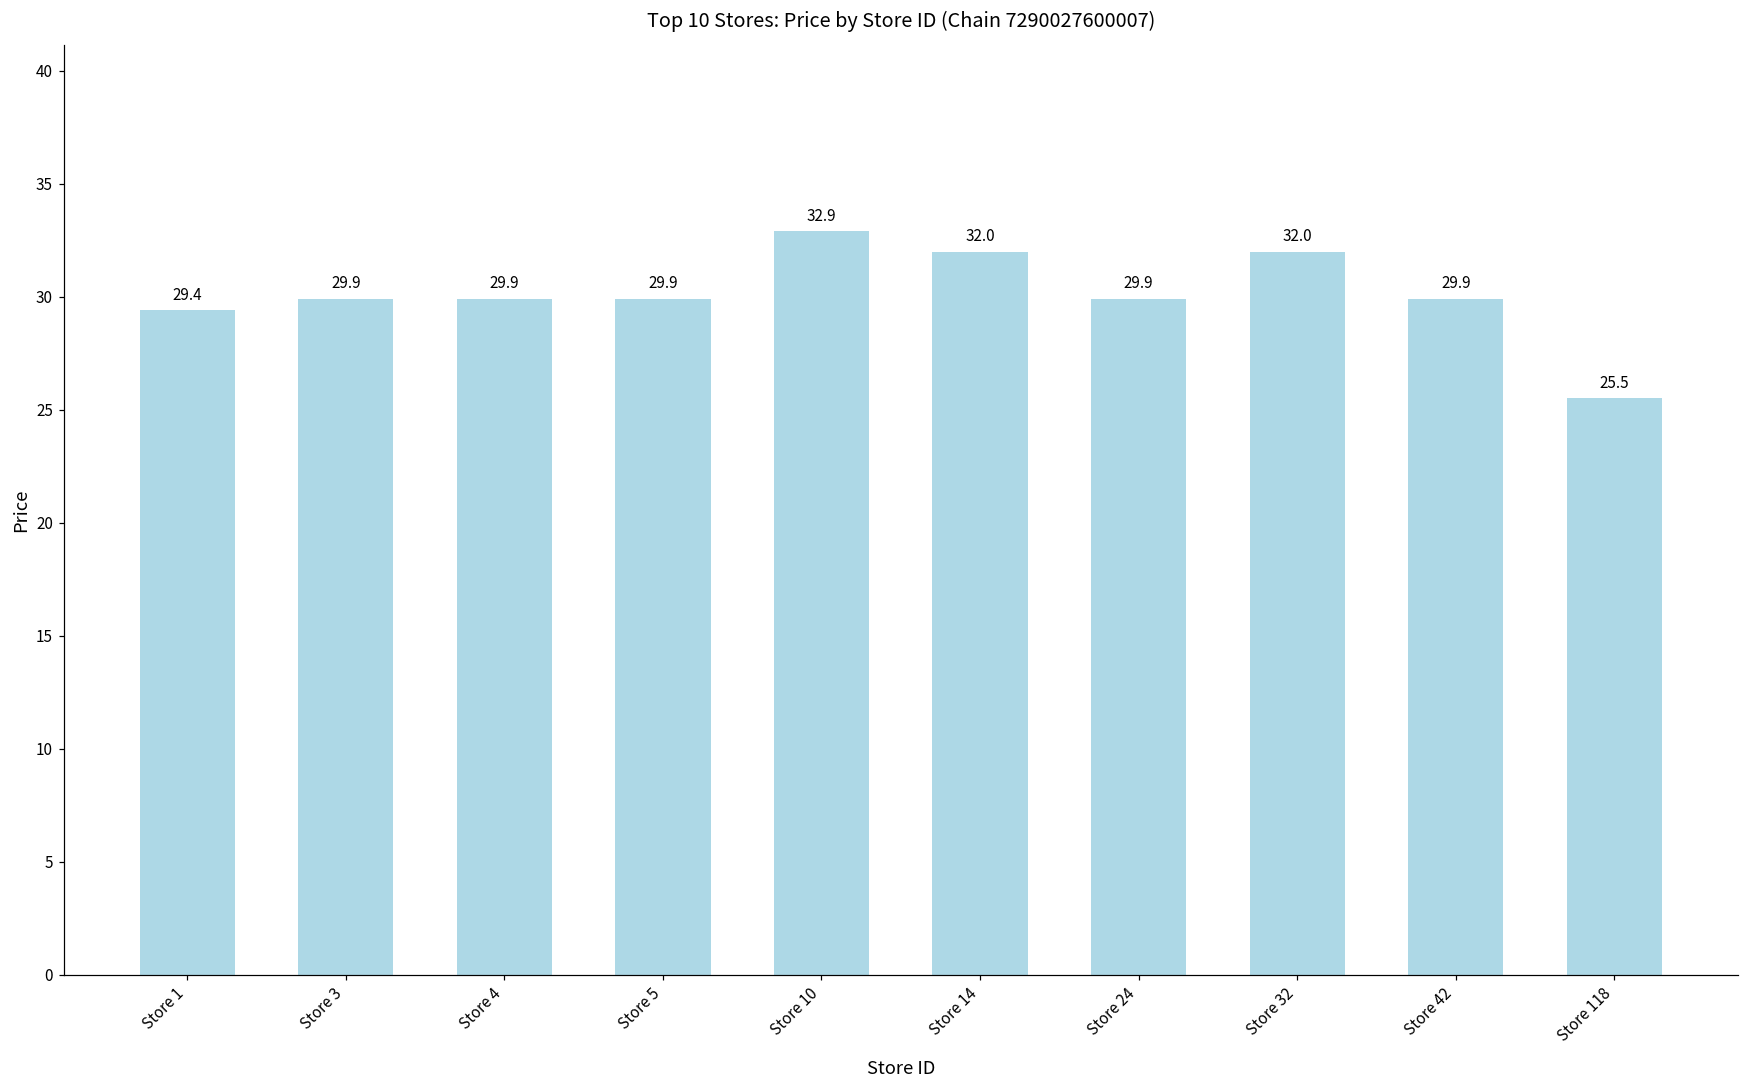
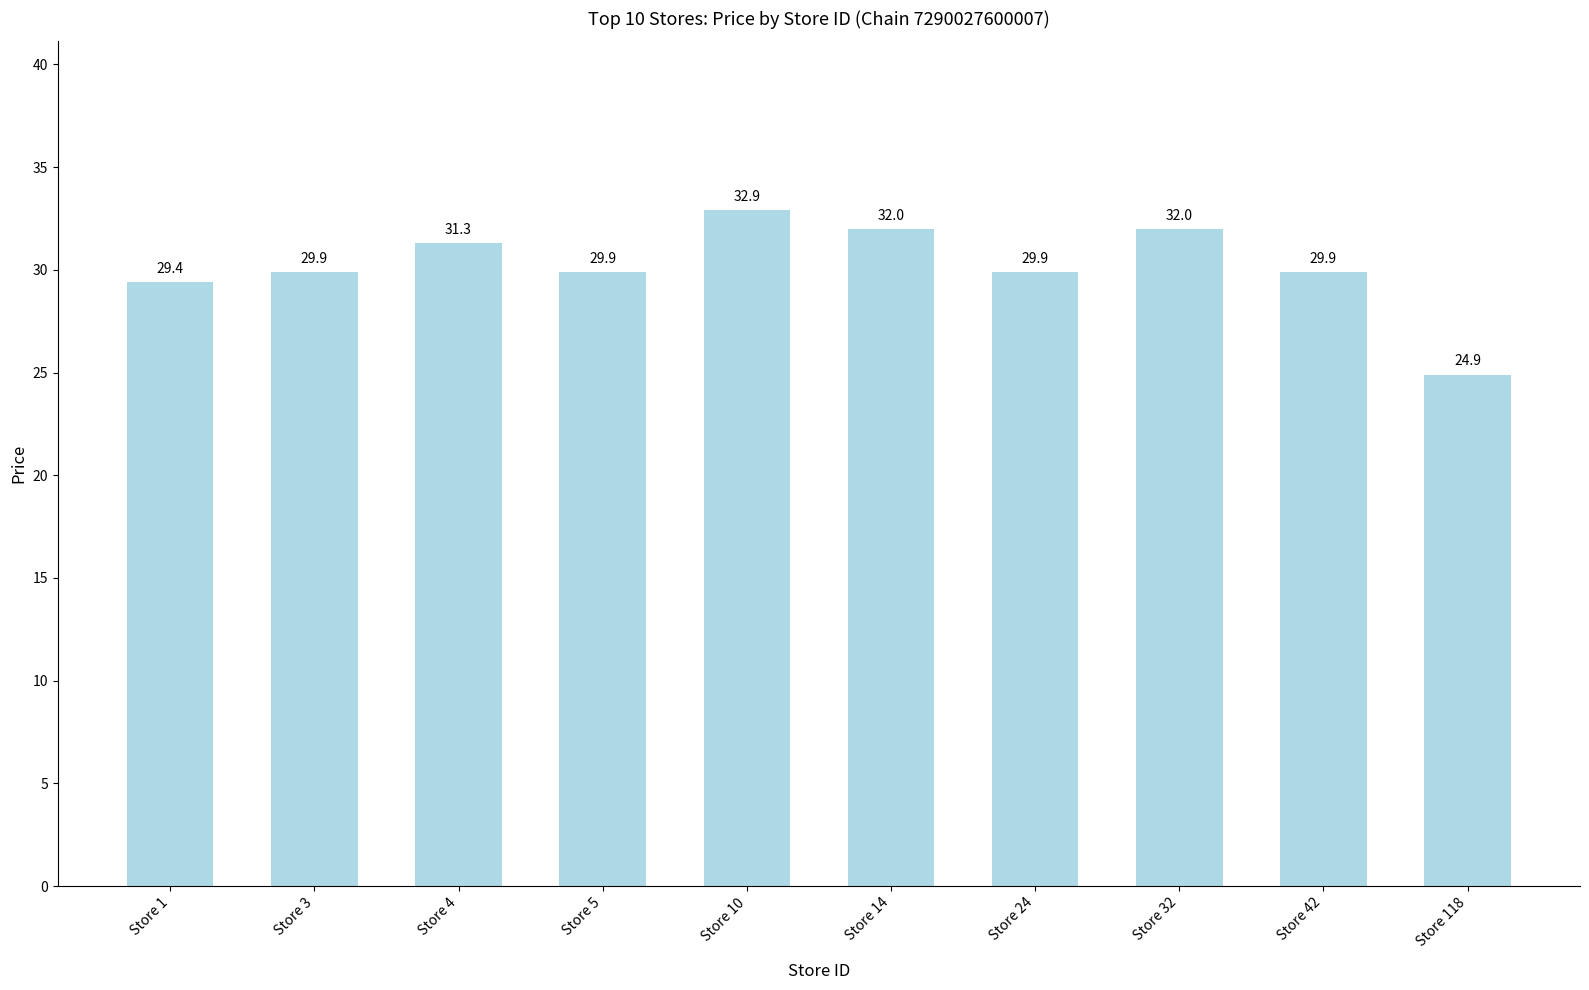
Store 4: 29.9 -> 31.3
Store 118: 25.5 -> 24.9
